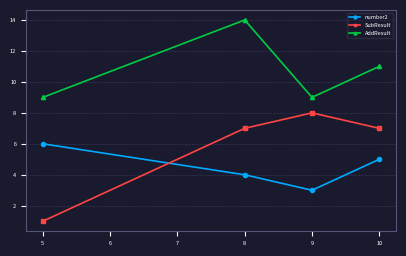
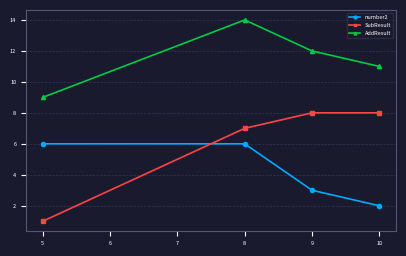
number2, 8: 4 -> 6
AddResult, 9: 9 -> 12
number2, 10: 5 -> 2
SubResult, 10: 7 -> 8
